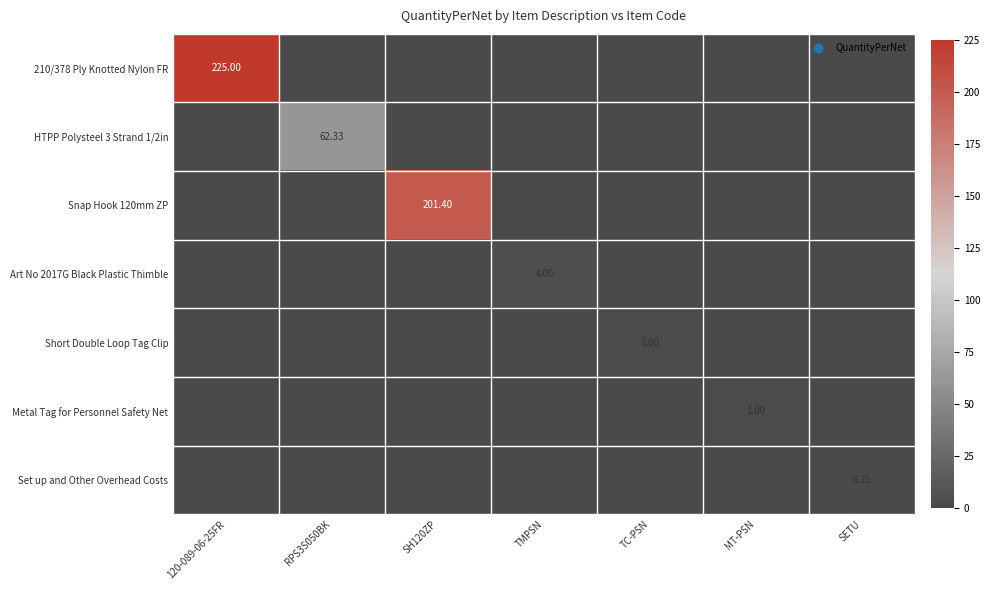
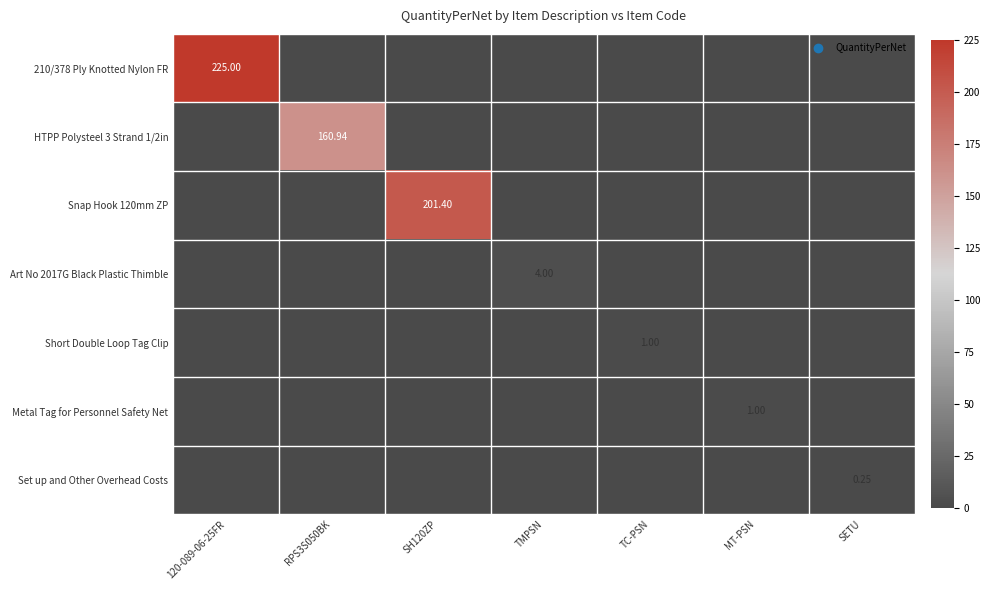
HTPP Polysteel 3 Strand 1/2in, RPS3S050BK: 62.33 -> 160.94
